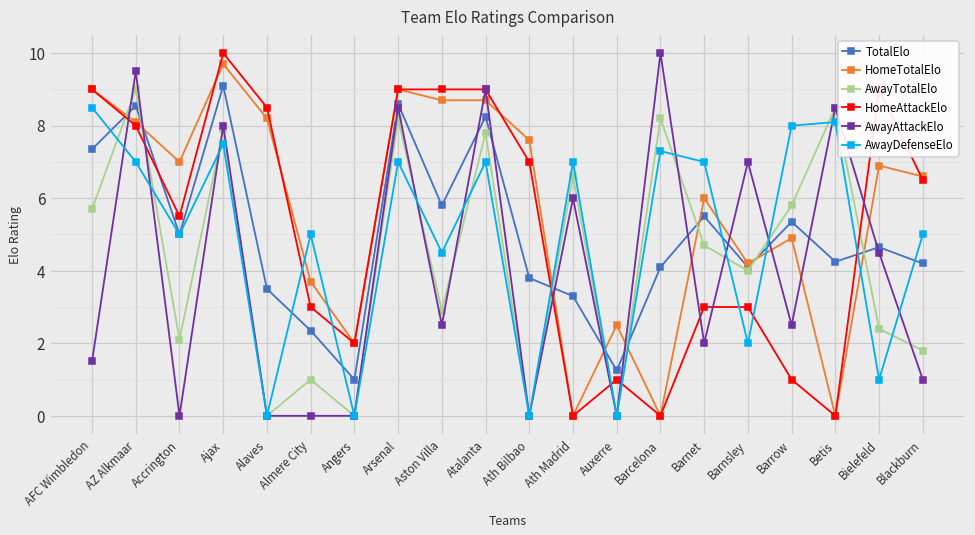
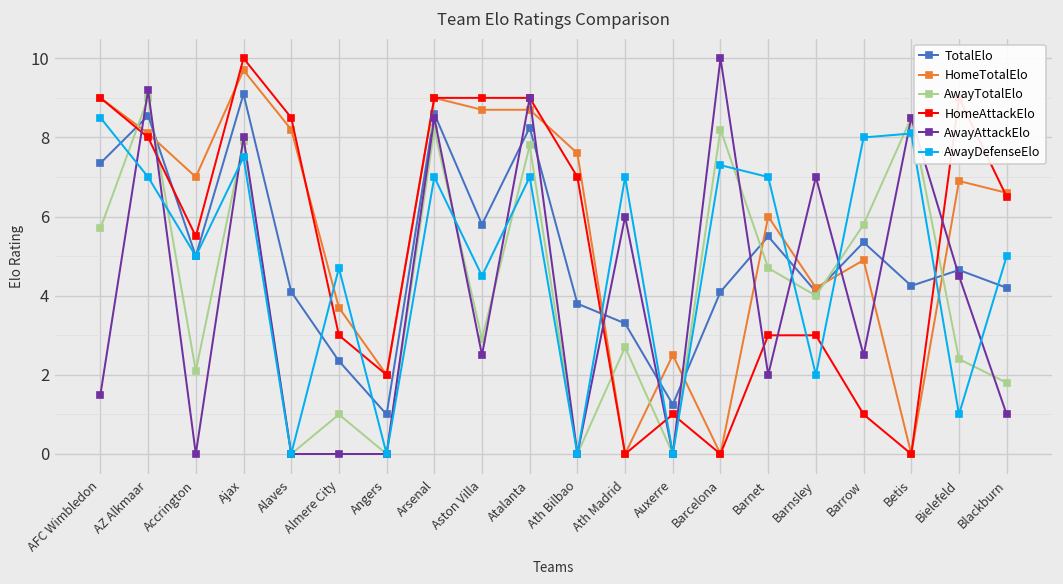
AwayAttackElo, AZ Alkmaar: 9.5 -> 9.2
TotalElo, Alaves: 3.5 -> 4.1
AwayDefenseElo, Almere City: 5.0 -> 4.7
AwayTotalElo, Ath Madrid: 6.6 -> 2.7
